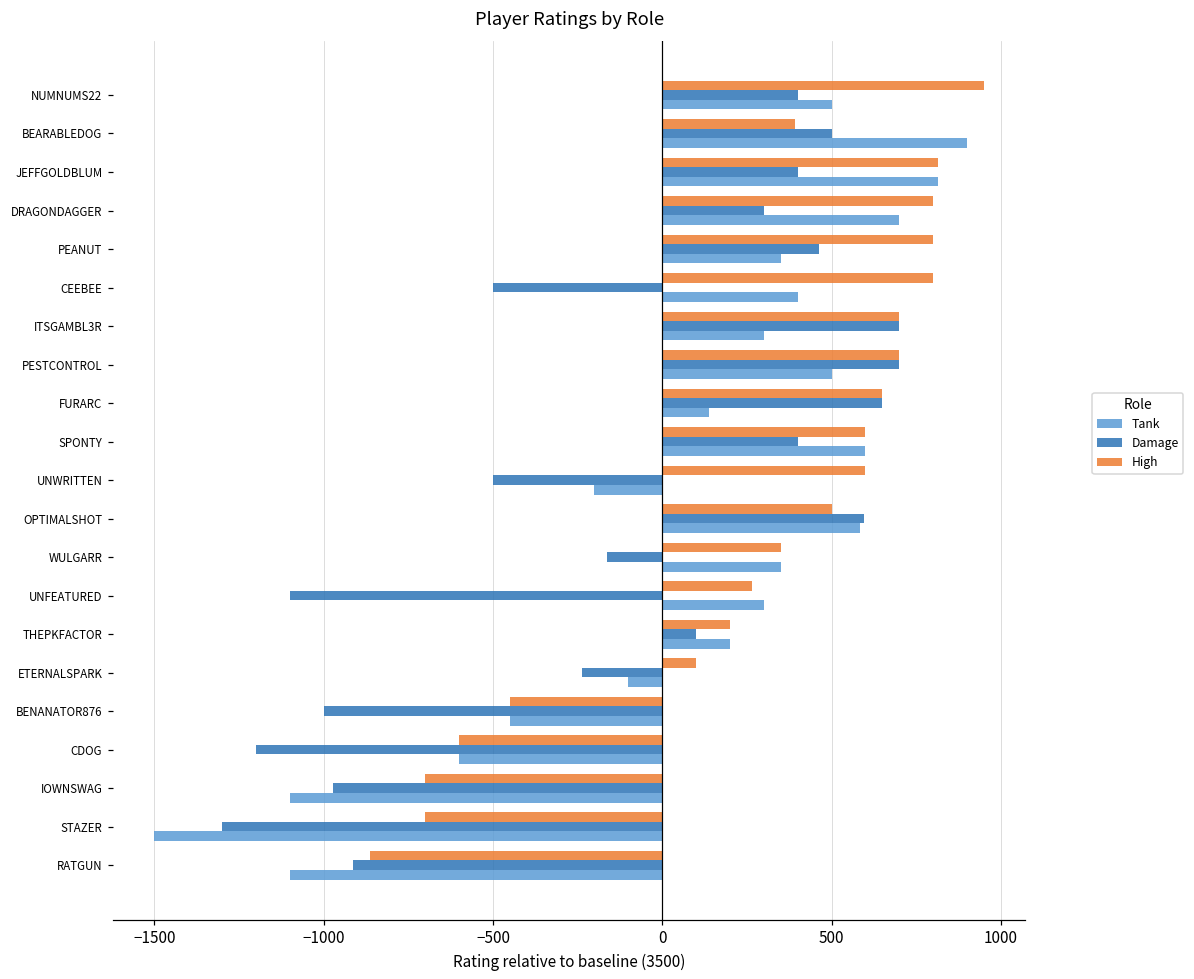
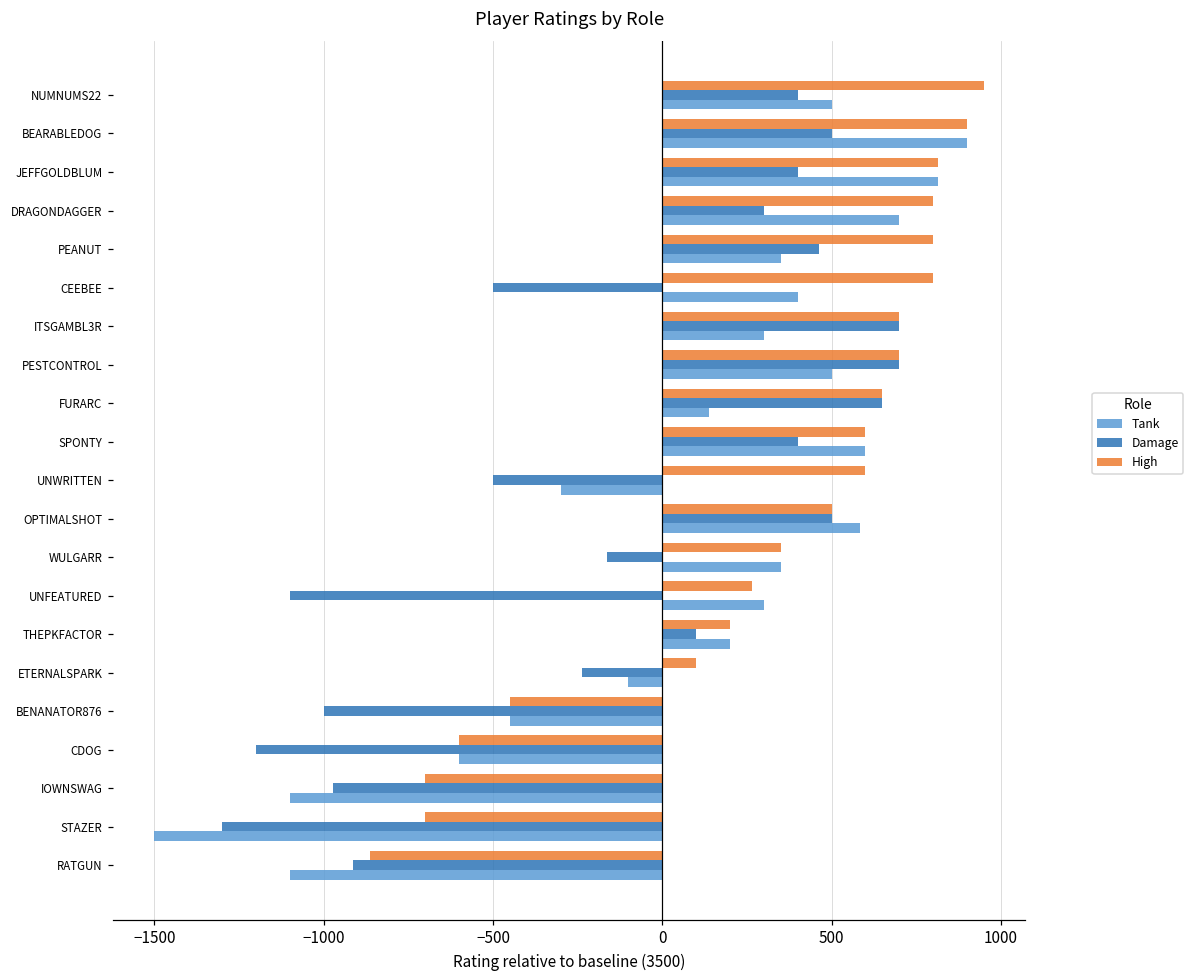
High, BEARABLEDOG: 390 -> 900
Tank, UNWRITTEN: -200 -> -300
Damage, OPTIMALSHOT: 600 -> 500
